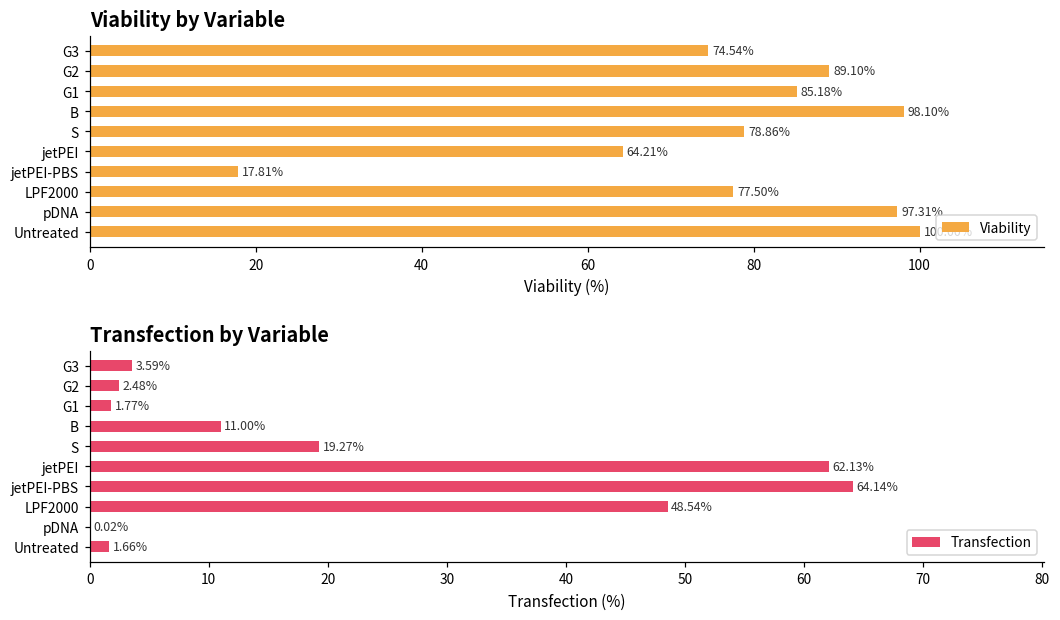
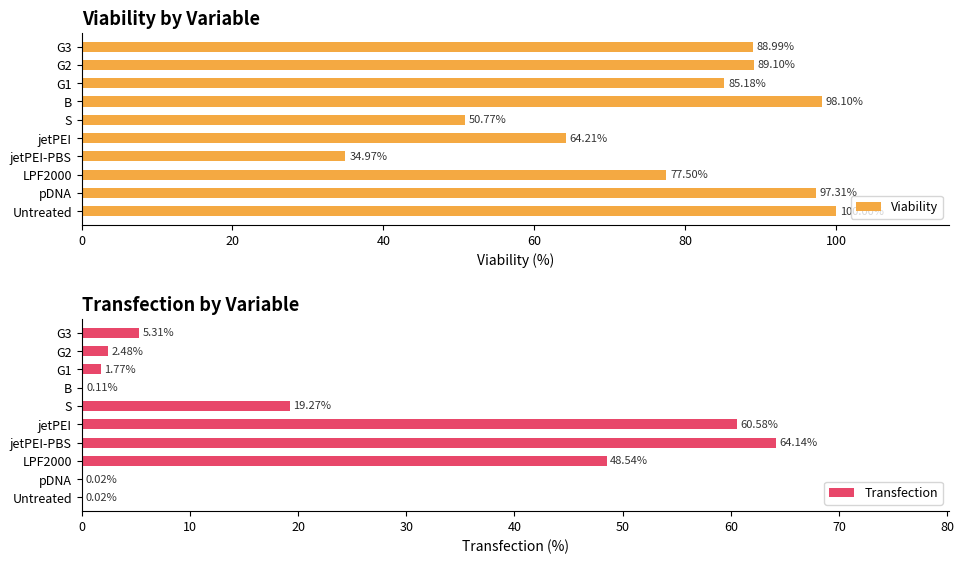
Viability by Variable, G3: 74.54% -> 88.99%
Viability by Variable, S: 78.86% -> 50.77%
Viability by Variable, jetPEI-PBS: 17.81% -> 34.97%
Transfection by Variable, G3: 3.59% -> 5.31%
Transfection by Variable, B: 11.00% -> 0.11%
Transfection by Variable, jetPEI: 62.13% -> 60.58%
Transfection by Variable, Untreated: 1.66% -> 0.02%
